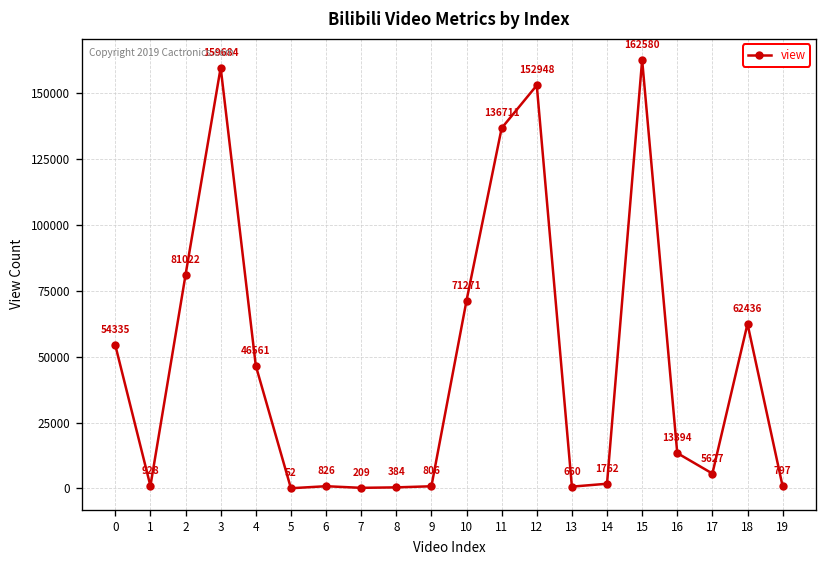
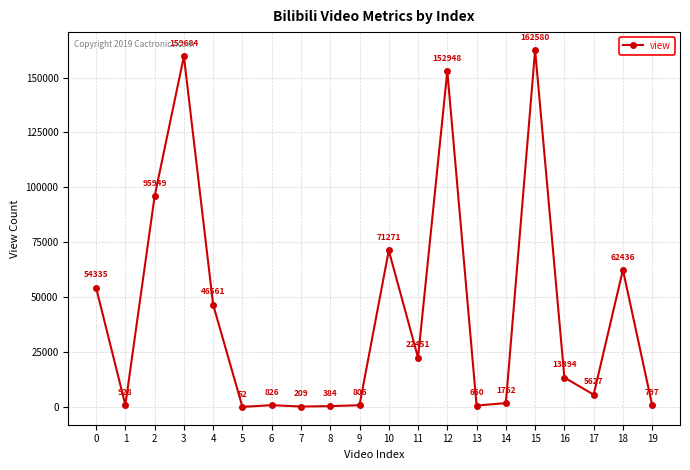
2: 81022 -> 95949
11: 136711 -> 22451
